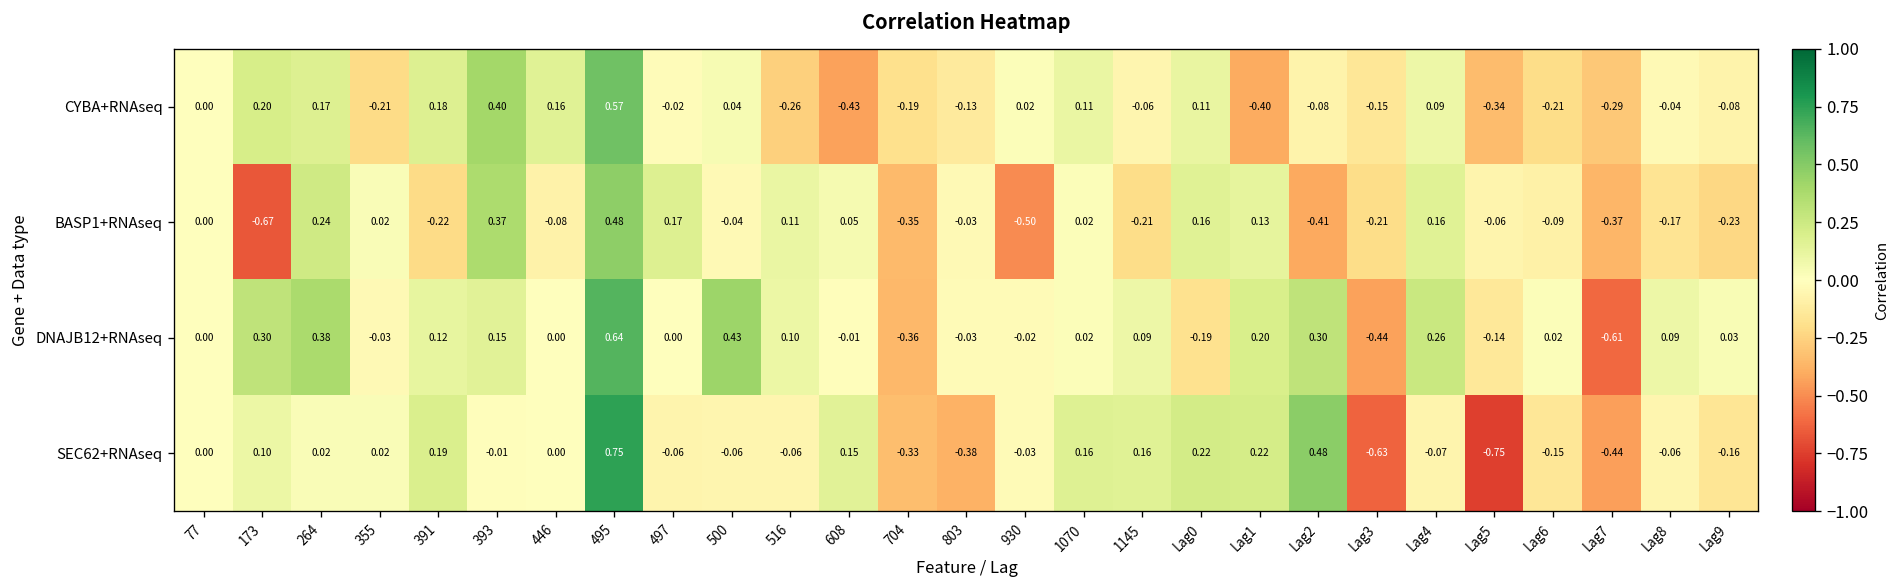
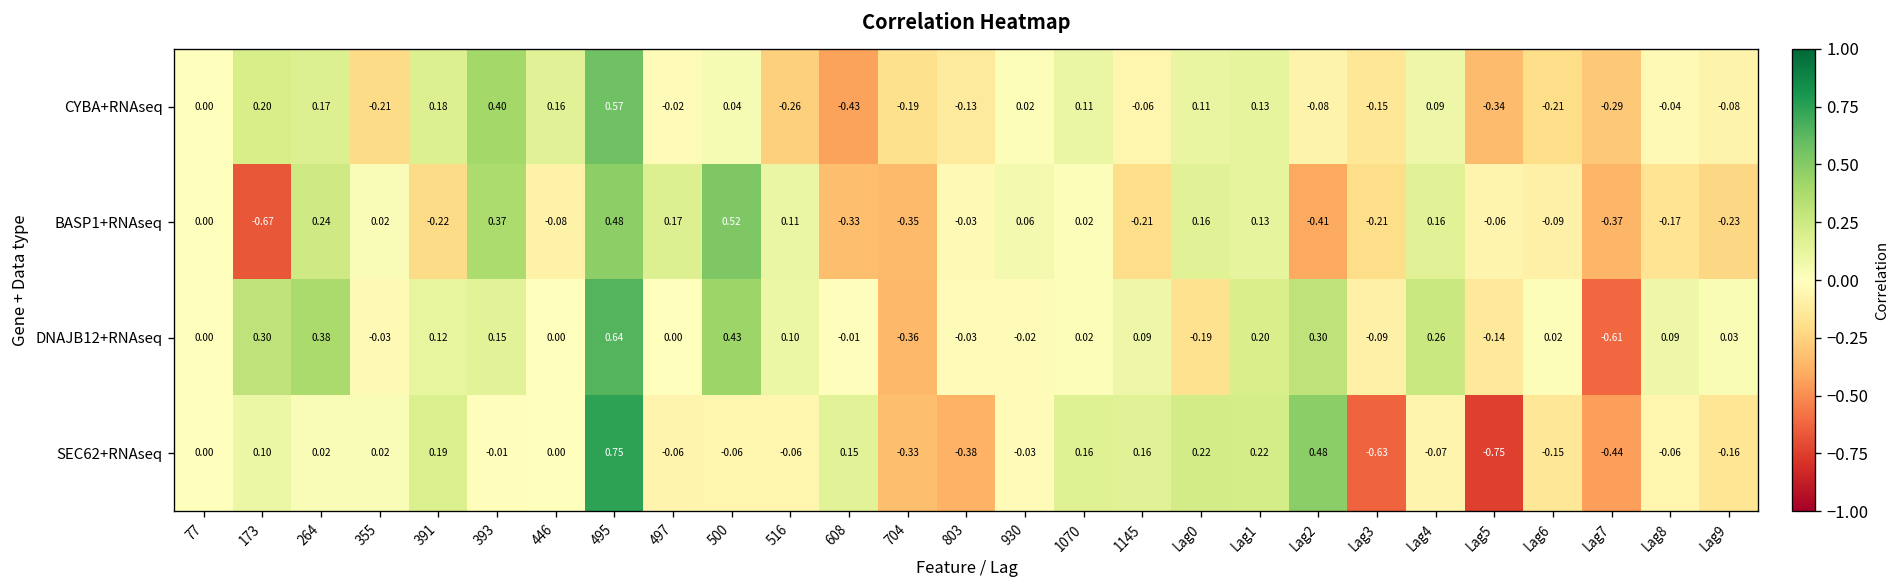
CYBA+RNAseq, Lag1: -0.40 -> 0.13
BASP1+RNAseq, 500: -0.04 -> 0.52
BASP1+RNAseq, 608: 0.05 -> -0.33
BASP1+RNAseq, 930: -0.50 -> 0.06
DNAJB12+RNAseq, Lag3: -0.44 -> -0.09
